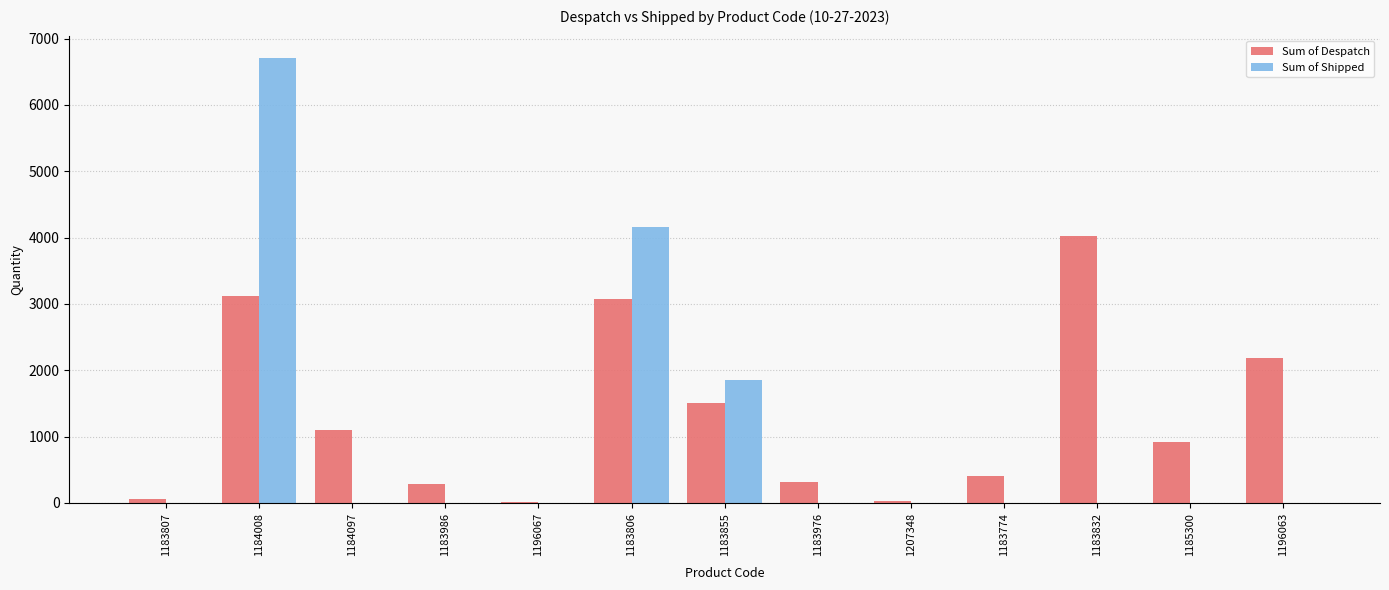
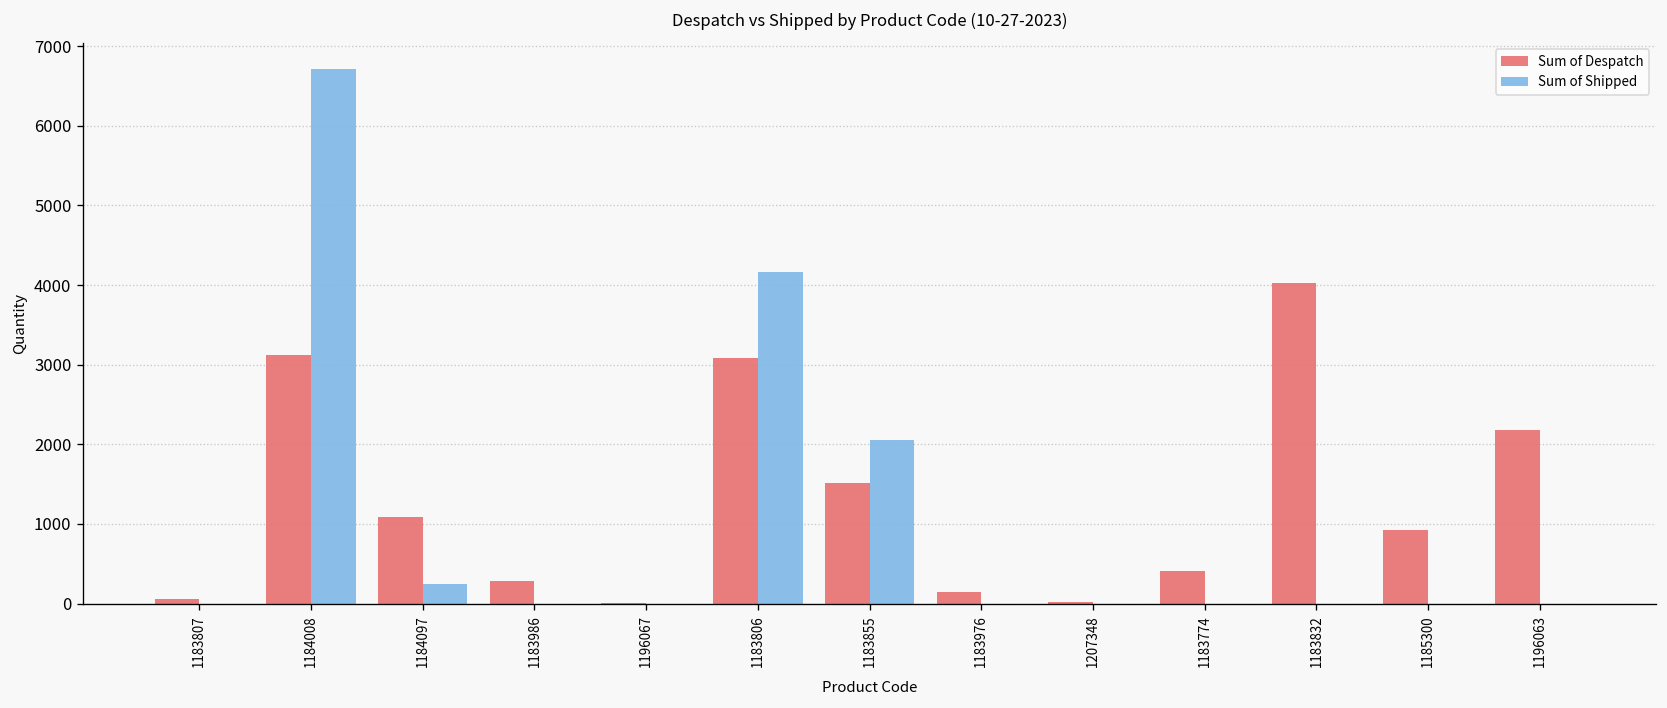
Sum of Shipped, 1184097: 0 -> 200
Sum of Shipped, 1183855: 1900 -> 2100
Sum of Despatch, 1183976: 300 -> 100
